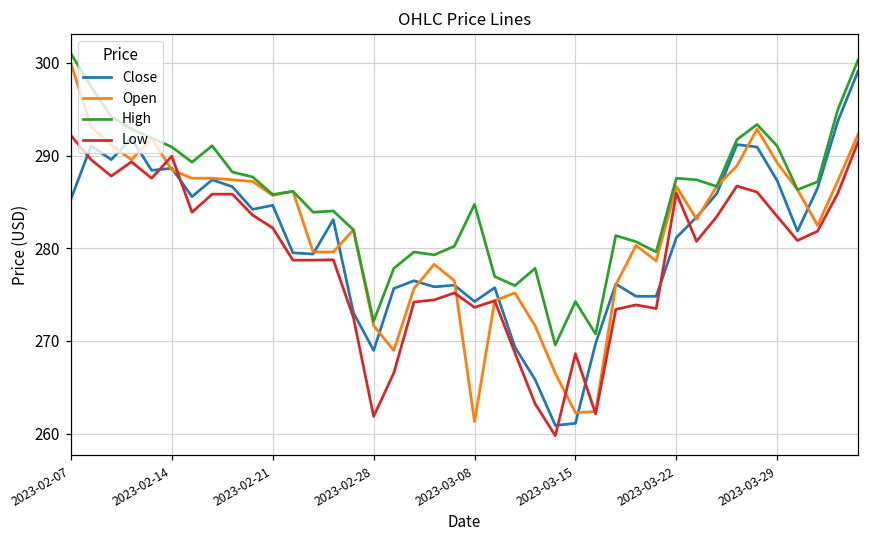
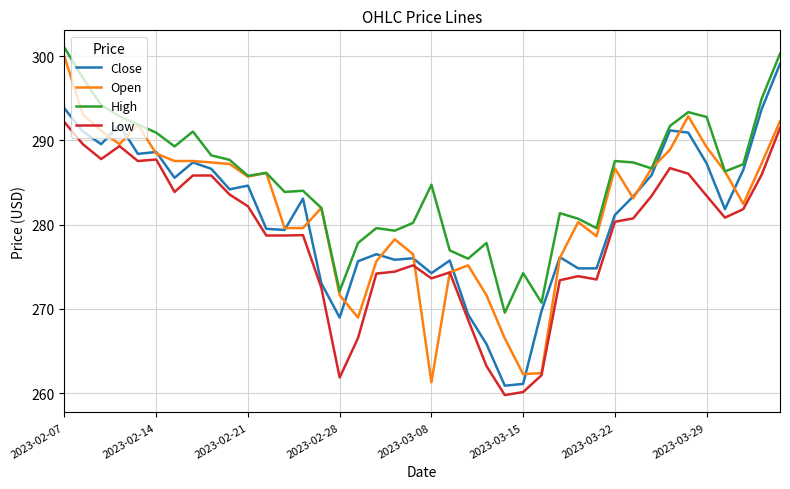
Close, 2023-02-07: 285 -> 294
Low, 2023-02-14: 290 -> 288
Low, 2023-03-15: 269 -> 260
Low, 2023-03-22: 286 -> 280
High, 2023-03-29: 291 -> 293
